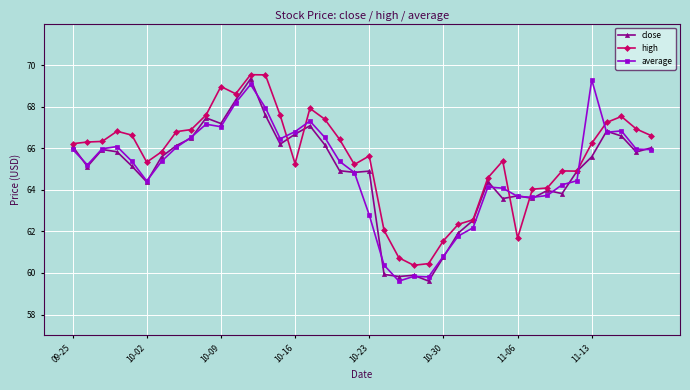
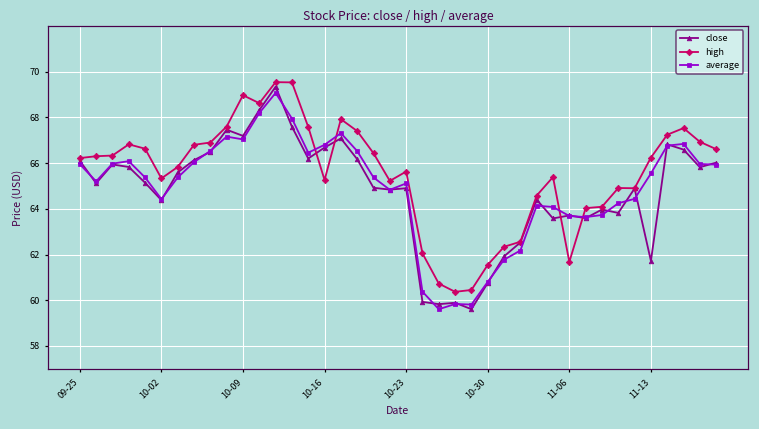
average, 10-23: 62.8 -> 65.1
close, 11-13: 65.6 -> 61.7
average, 11-13: 69.3 -> 65.5
